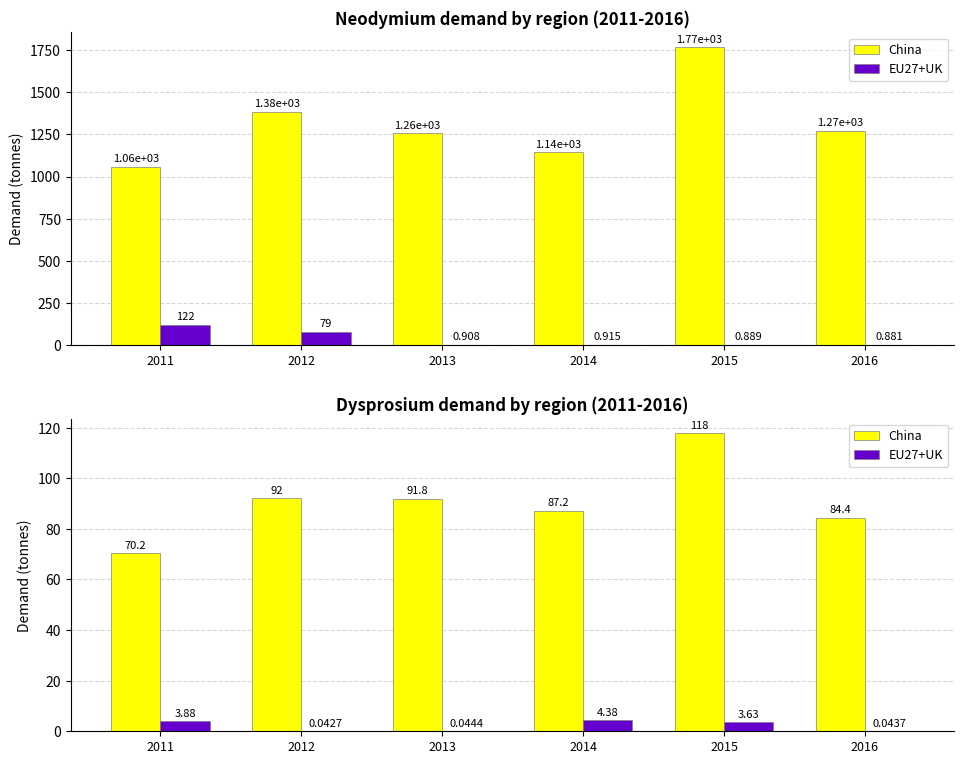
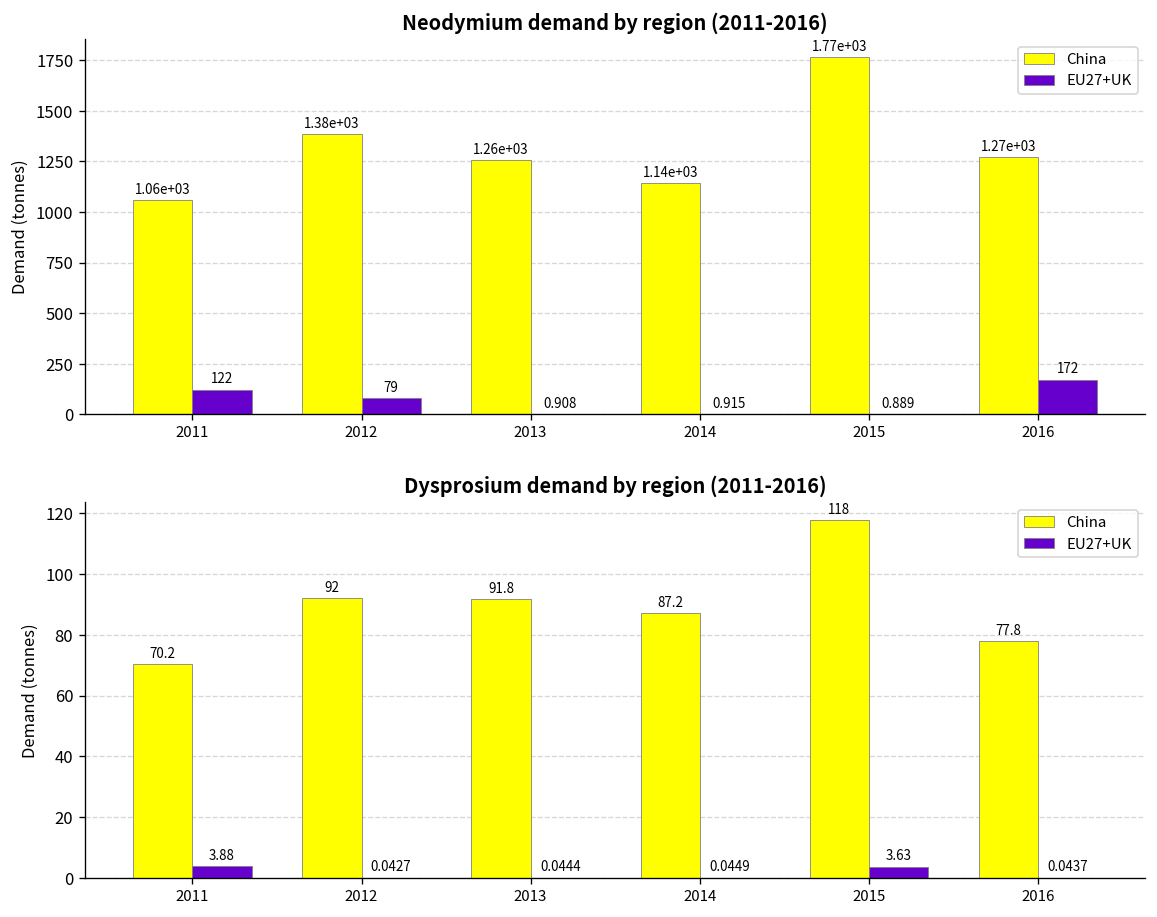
Neodymium demand by region (2011-2016), EU27+UK, 2016: 0.881 -> 172
Dysprosium demand by region (2011-2016), EU27+UK, 2014: 4.38 -> 0.0449
Dysprosium demand by region (2011-2016), China, 2016: 84.4 -> 77.8
